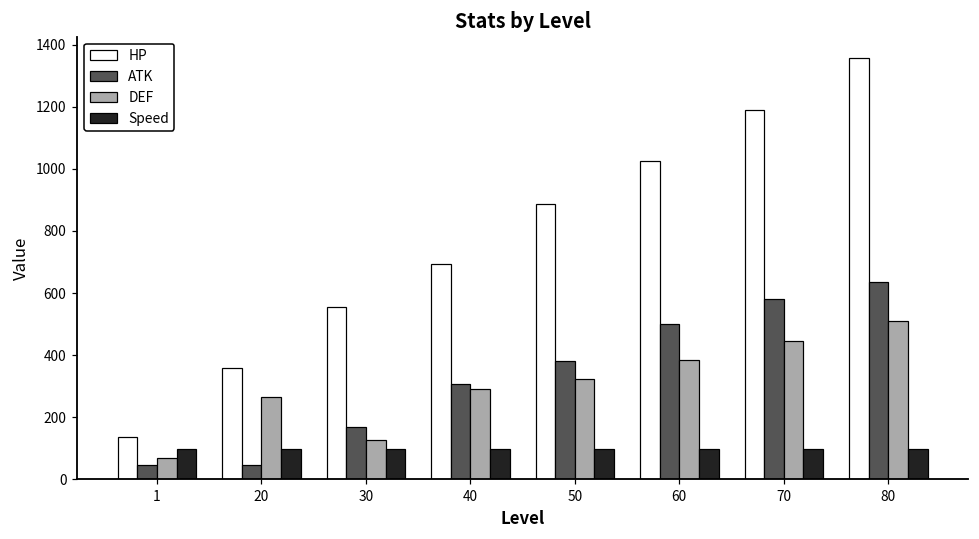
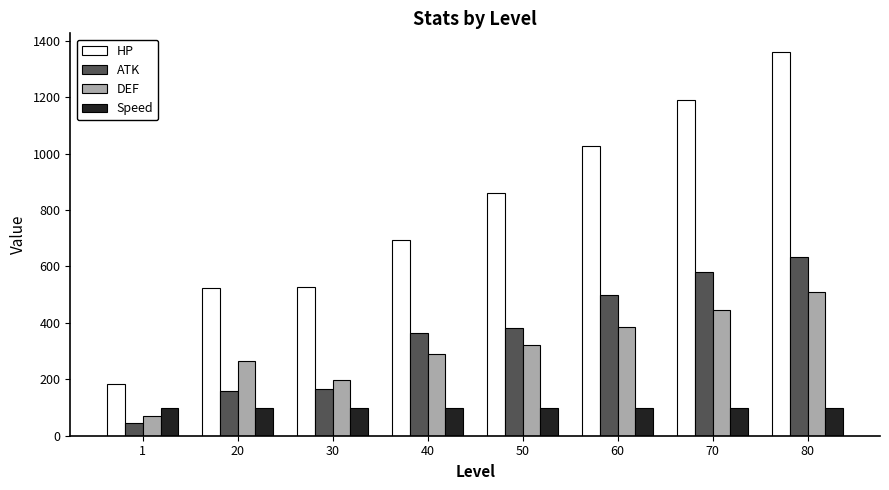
HP, 1: 140 -> 180
HP, 20: 360 -> 520
ATK, 20: 50 -> 160
HP, 30: 560 -> 530
DEF, 30: 130 -> 200
ATK, 40: 310 -> 370
HP, 50: 890 -> 860
